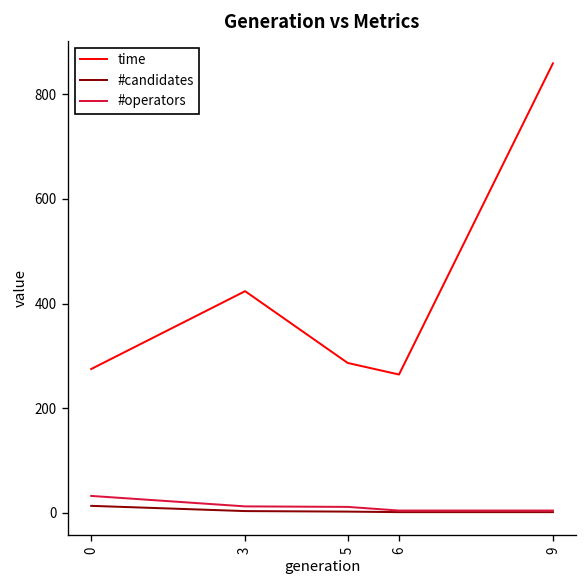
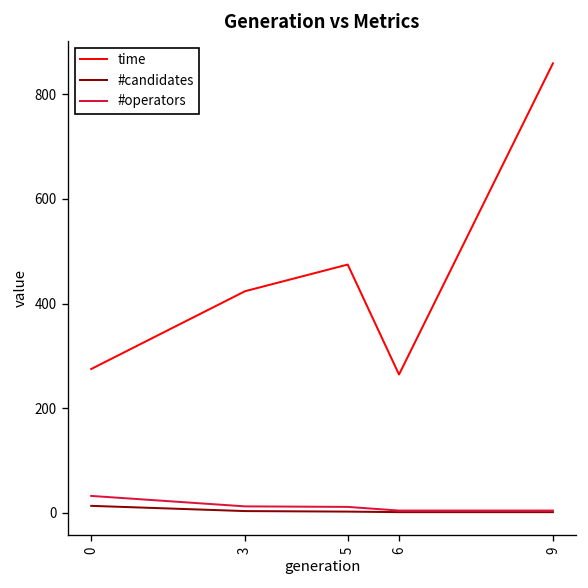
time, 5: 290 -> 470
